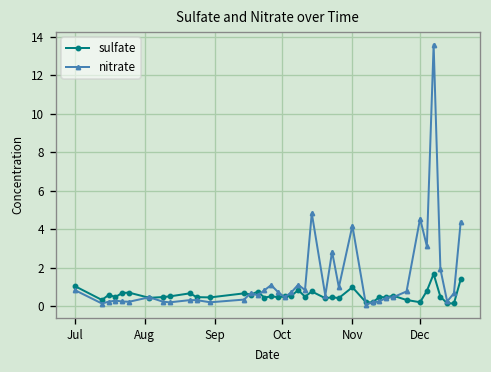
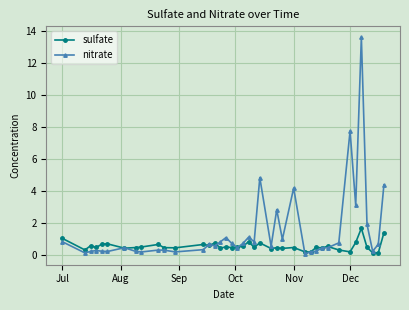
sulfate, Nov: 1.0 -> 0.5
nitrate, Dec: 4.6 -> 7.8
